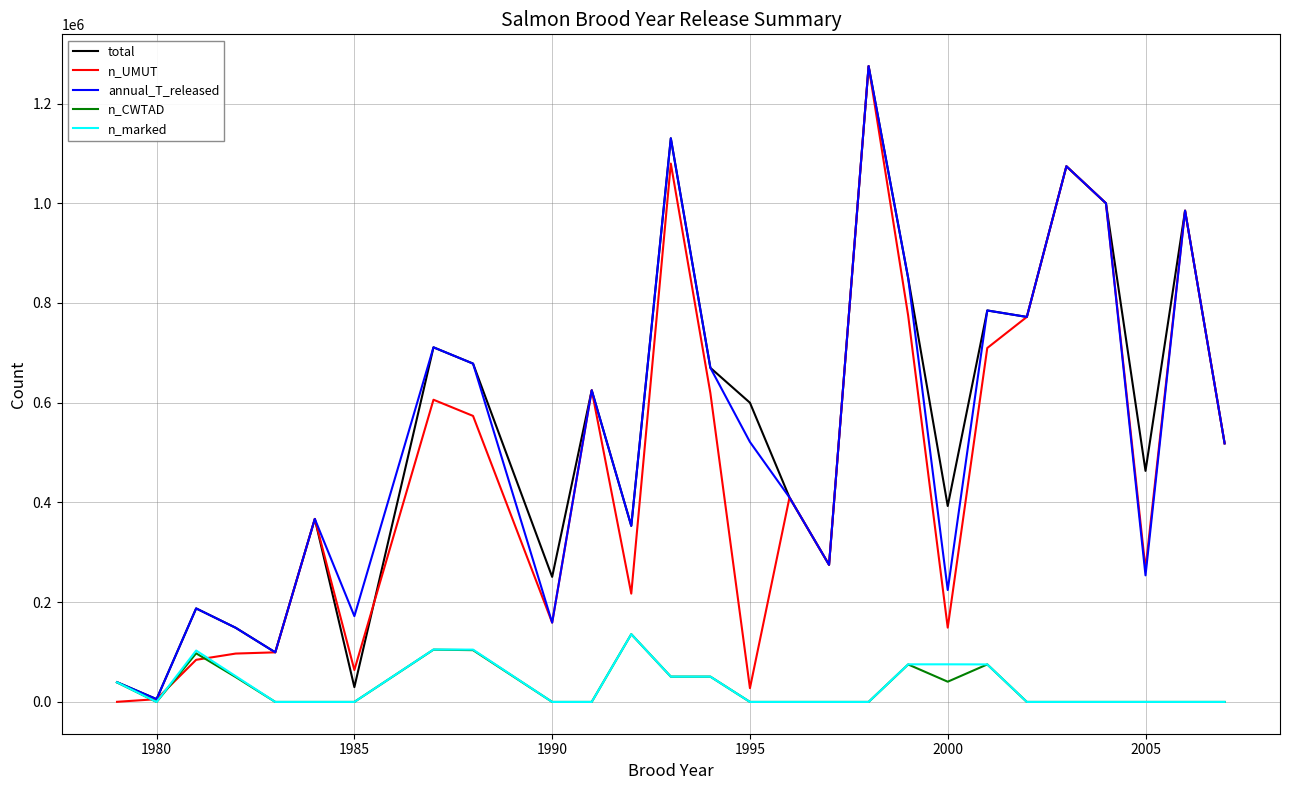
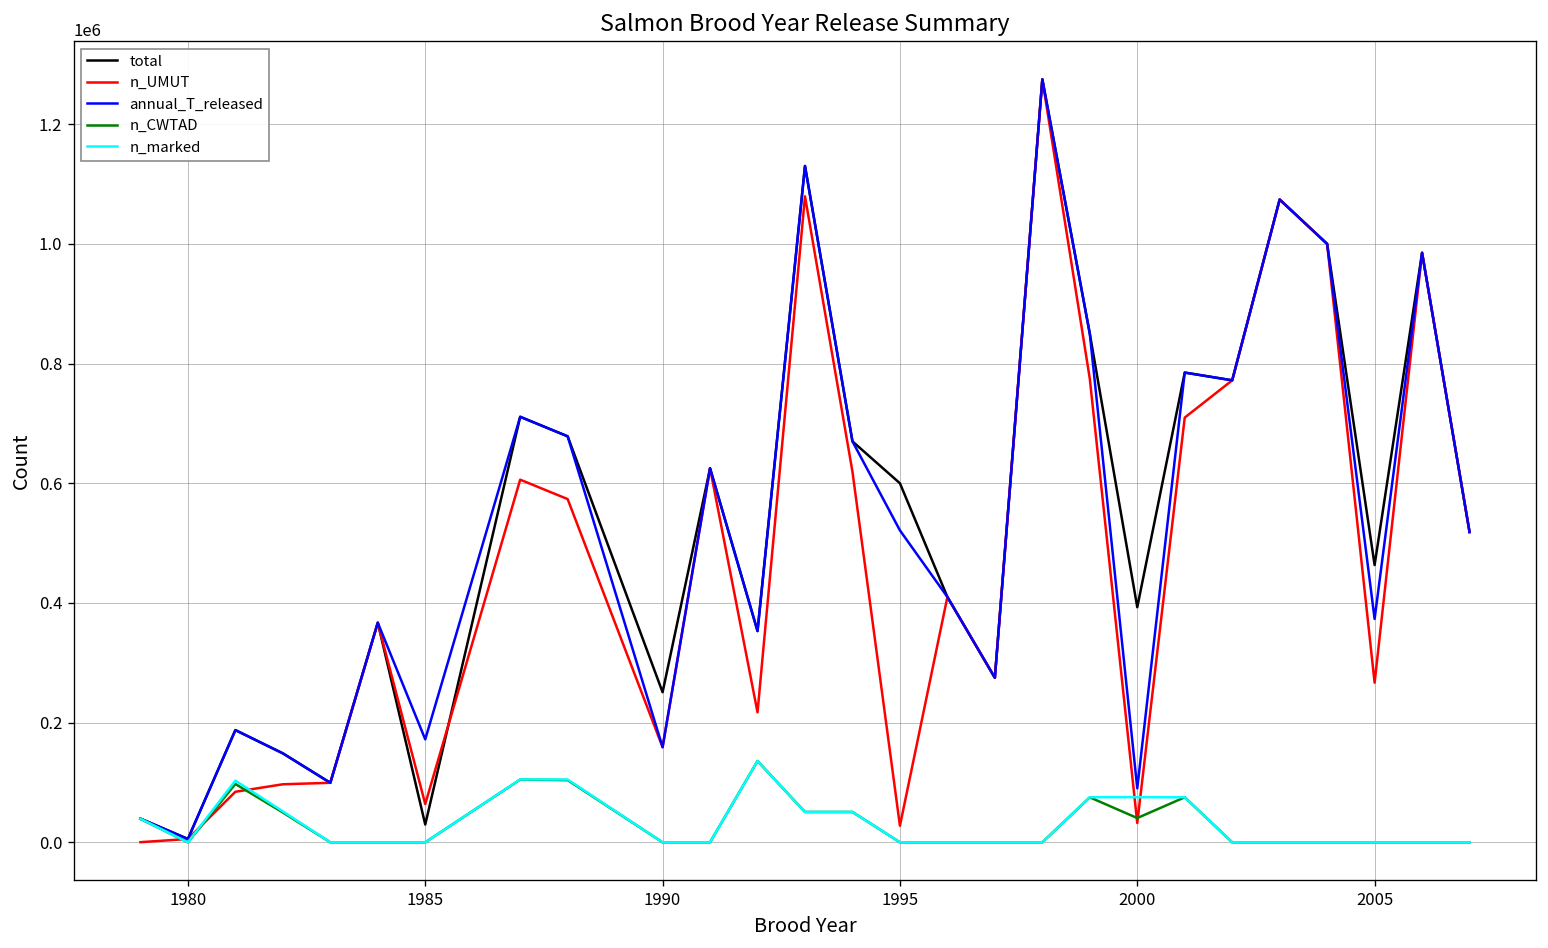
n_UMUT, 2000: 150000 -> 30000
annual_T_released, 2000: 220000 -> 90000
annual_T_released, 2005: 250000 -> 370000
